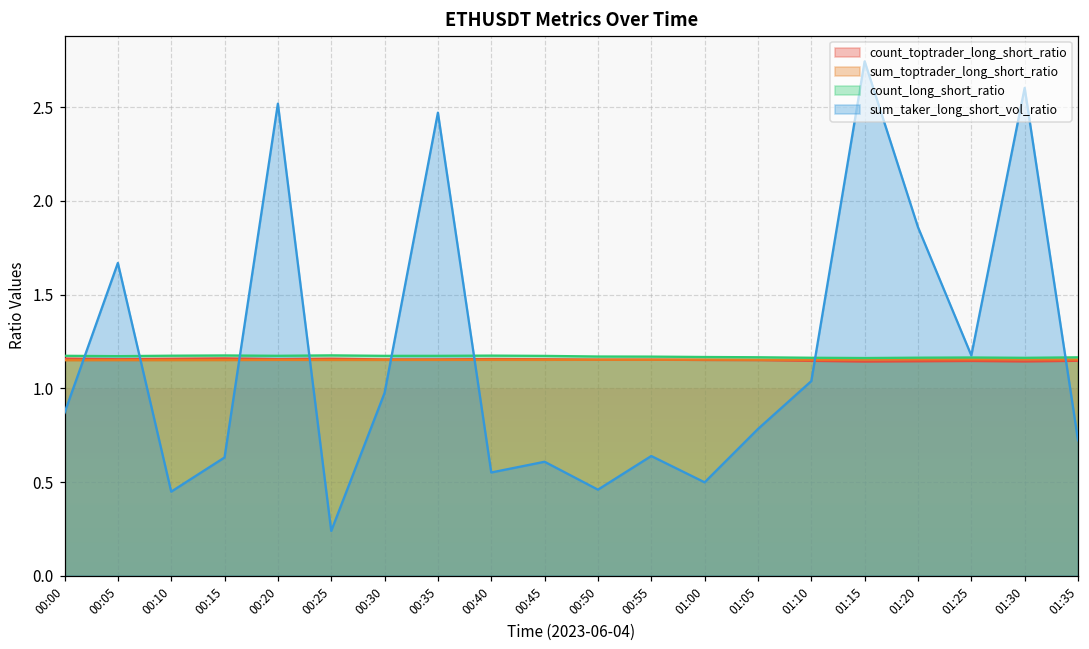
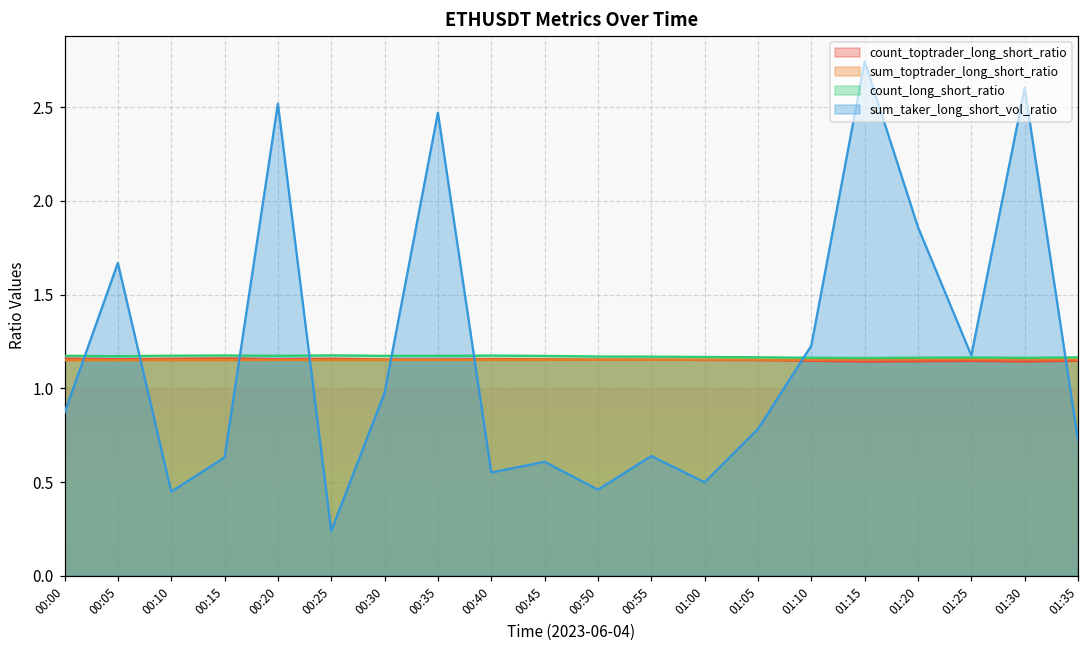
sum_taker_long_short_vol_ratio, 01:10: 1.04 -> 1.23
